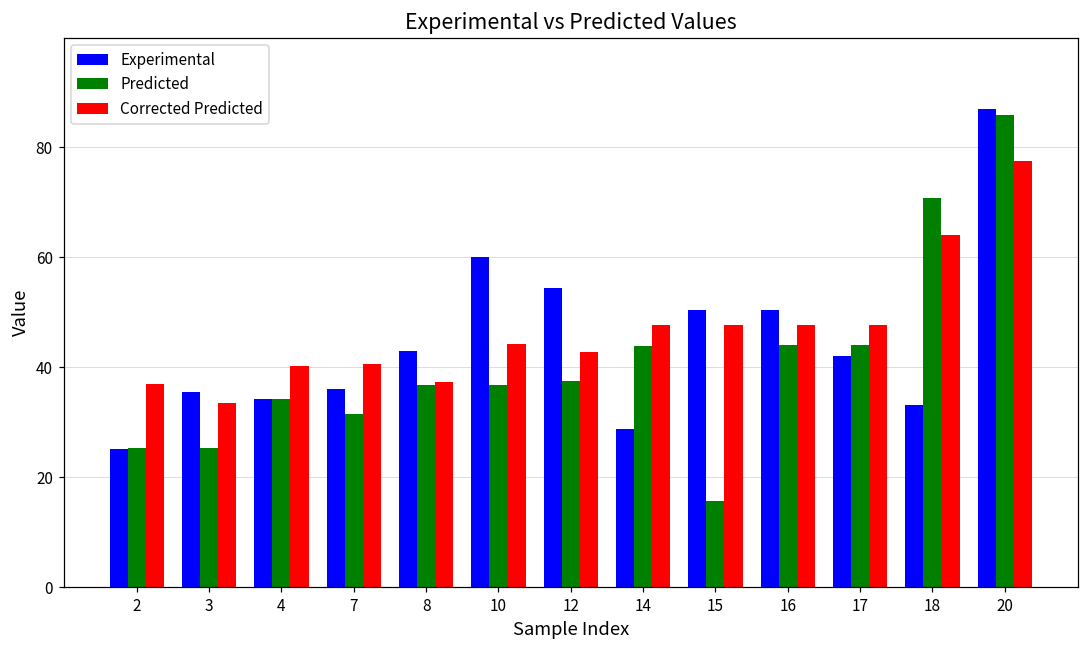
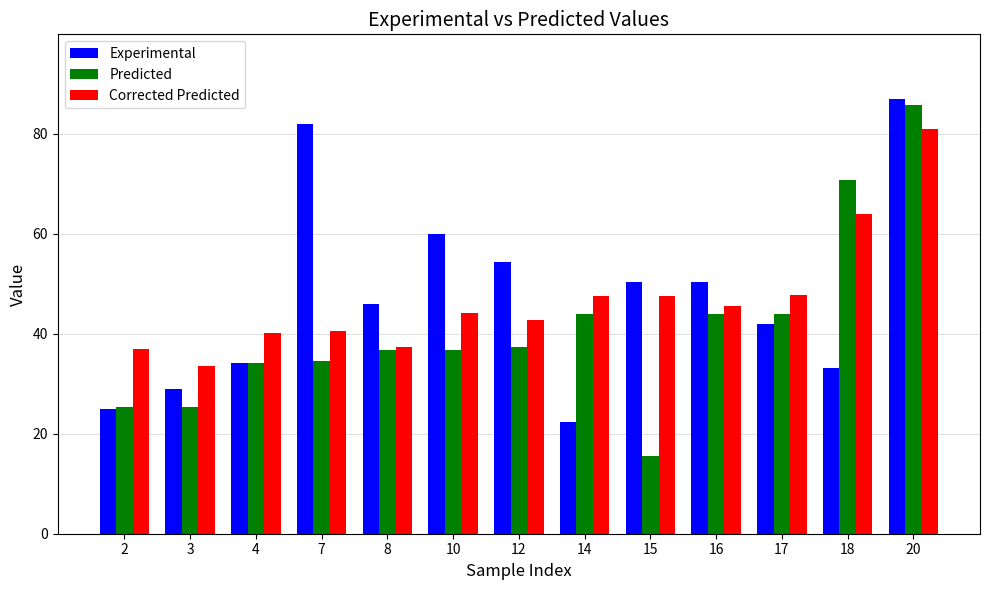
Experimental, 3: 35 -> 29
Experimental, 7: 36 -> 82
Predicted, 7: 32 -> 35
Experimental, 8: 43 -> 46
Experimental, 14: 29 -> 22
Corrected Predicted, 16: 48 -> 46
Corrected Predicted, 20: 78 -> 81
